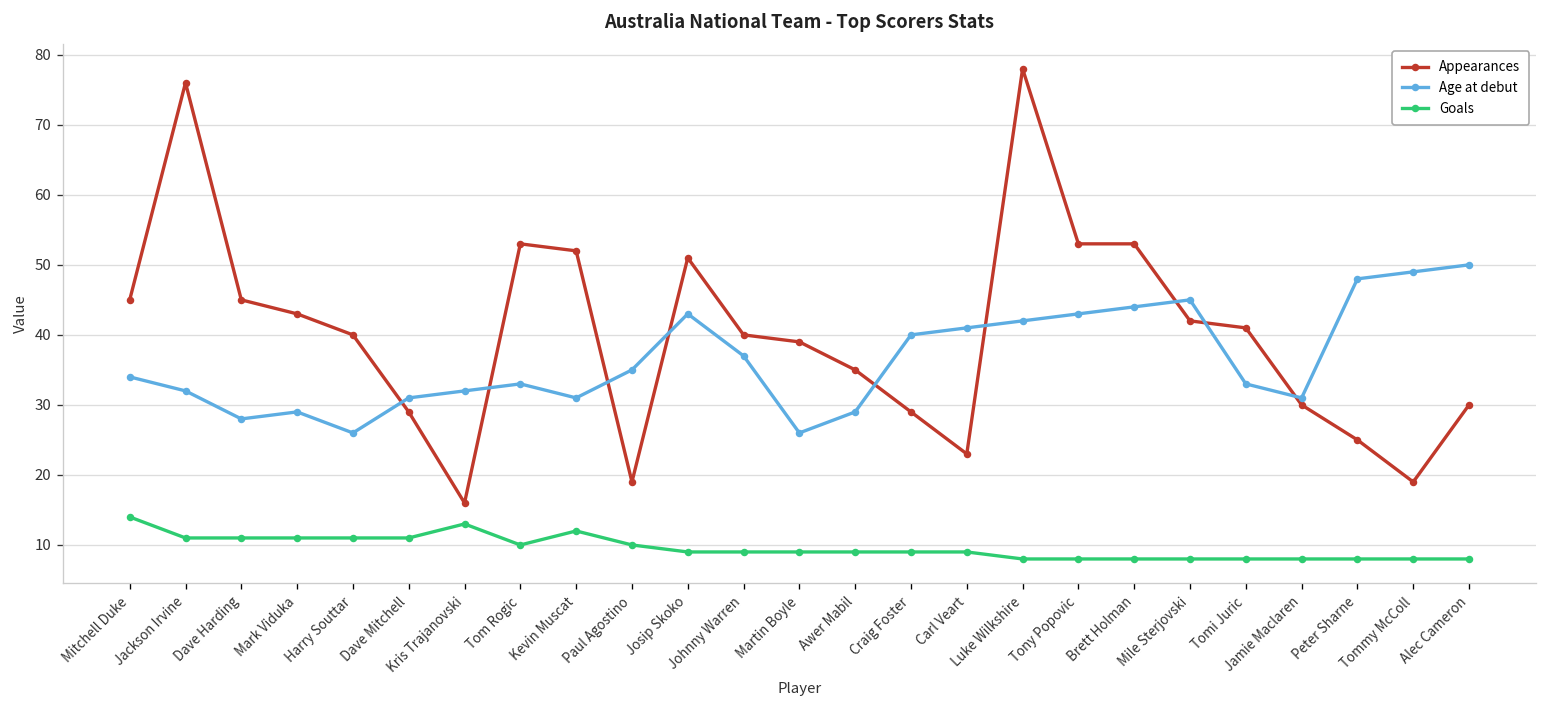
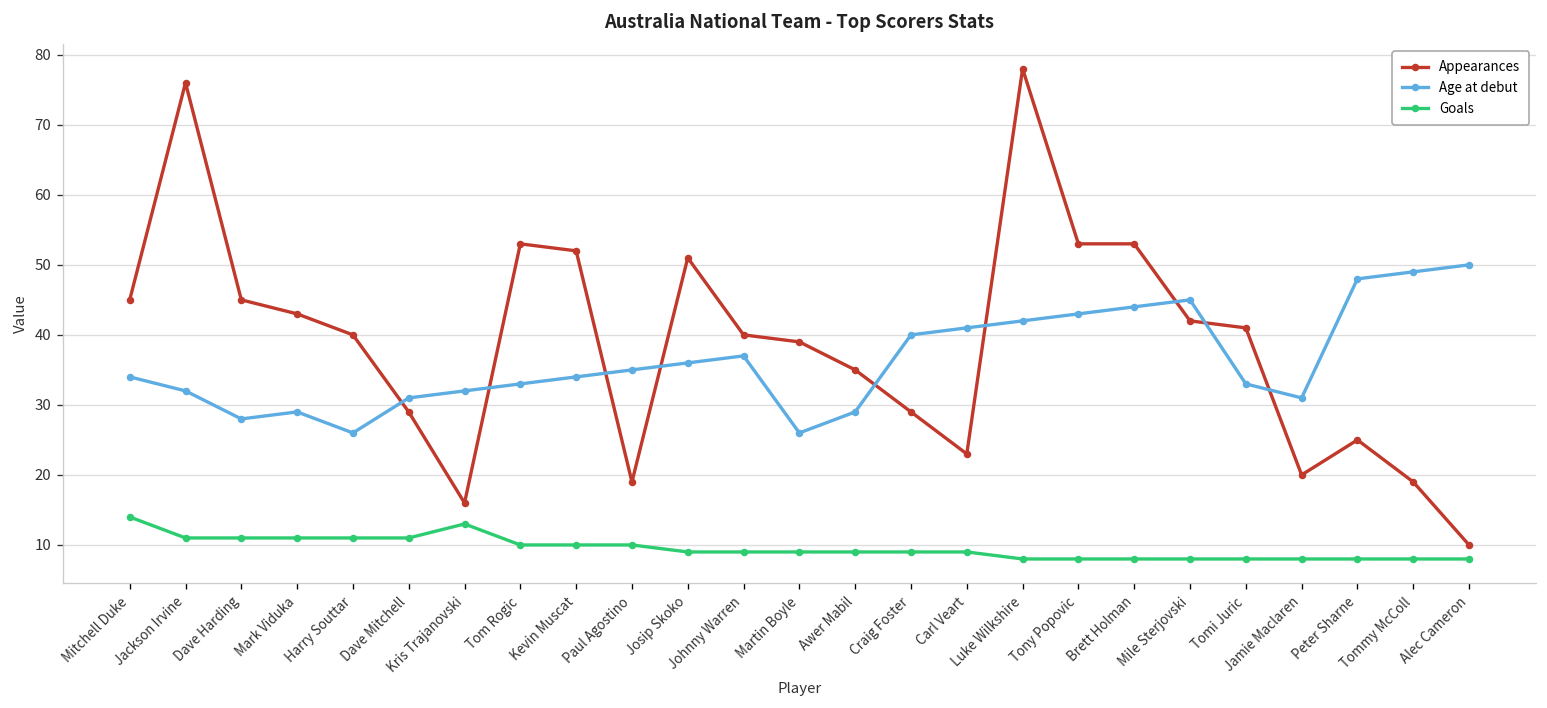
Age at debut, Kevin Muscat: 31 -> 34
Goals, Kevin Muscat: 12 -> 10
Age at debut, Josip Skoko: 43 -> 36
Appearances, Jamie Maclaren: 30 -> 20
Appearances, Alec Cameron: 30 -> 10
